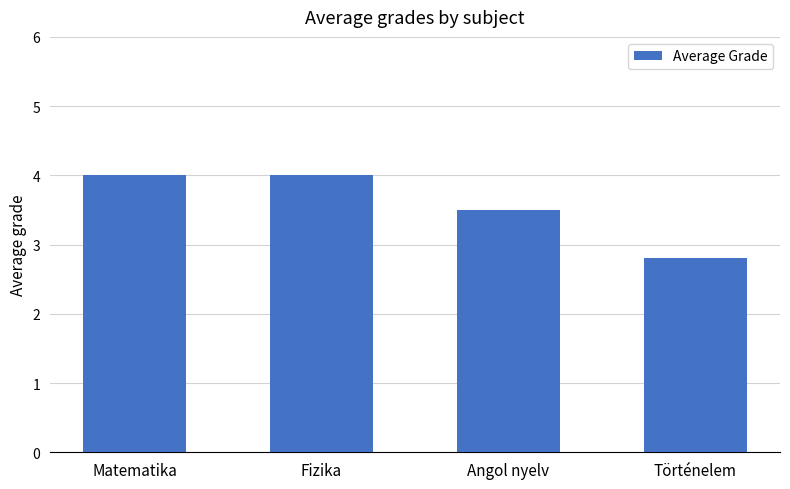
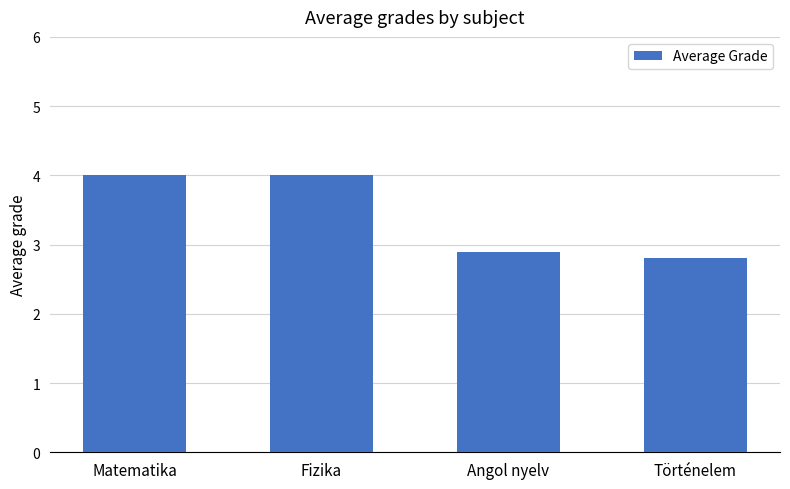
Angol nyelv: 3.5 -> 2.9
